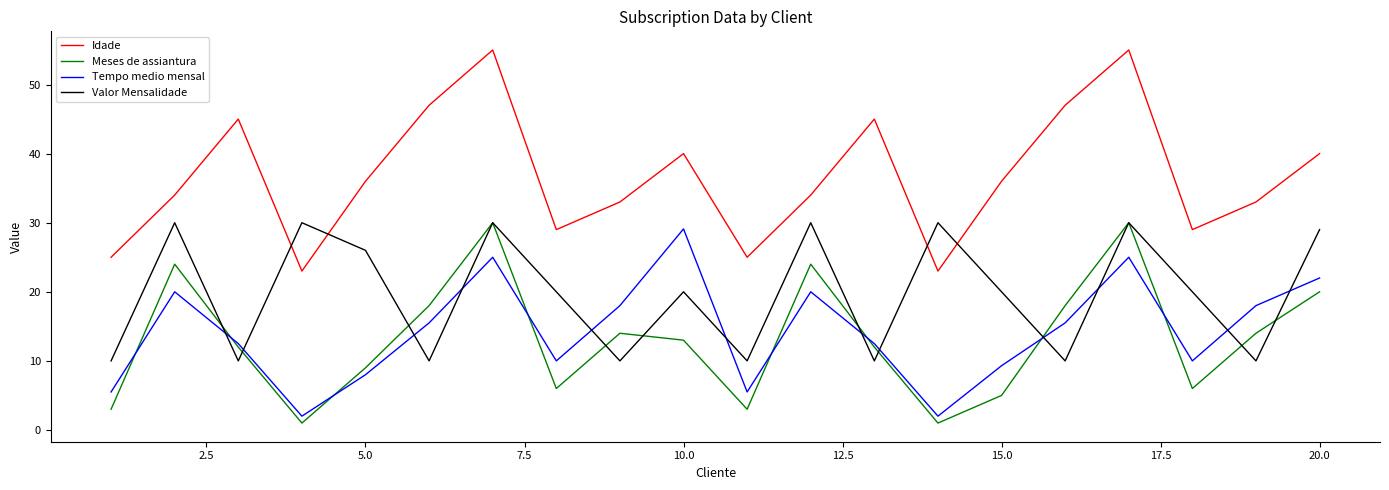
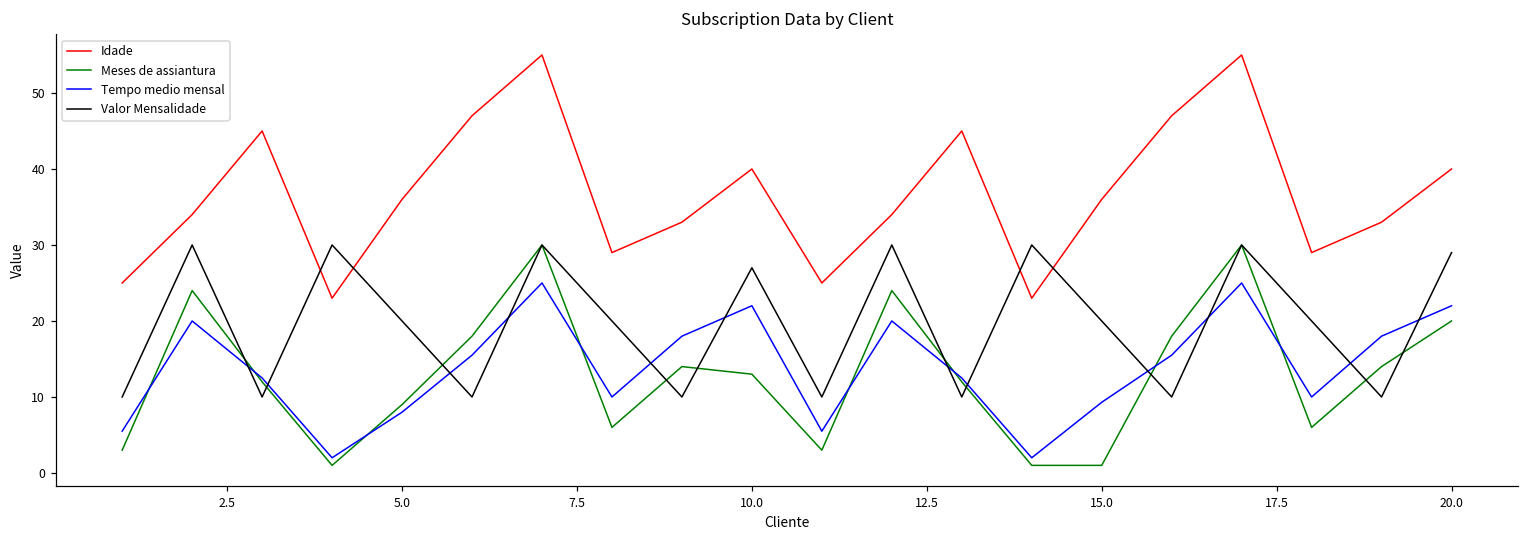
Valor Mensalidade, 5.0: 26 -> 20
Tempo medio mensal, 10.0: 29 -> 22
Valor Mensalidade, 10.0: 20 -> 27
Meses de assiantura, 15.0: 5 -> 1
